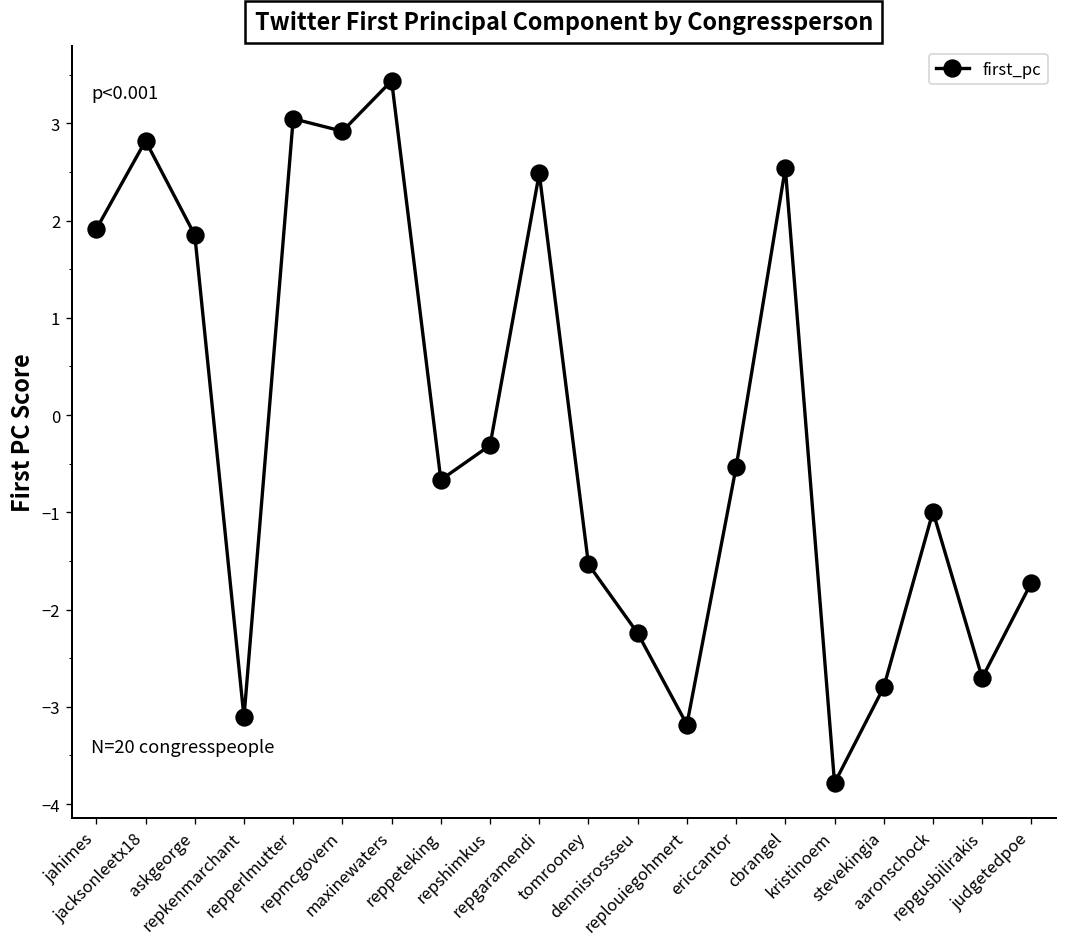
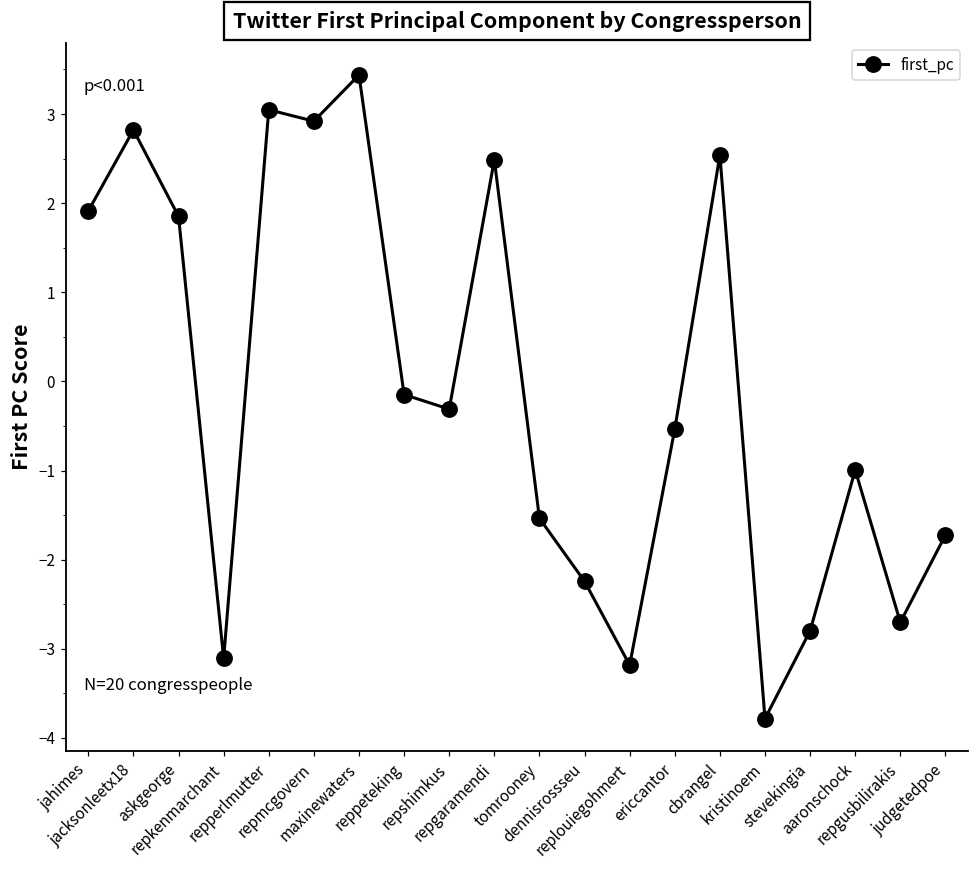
reppeteking: -0.7 -> -0.1
